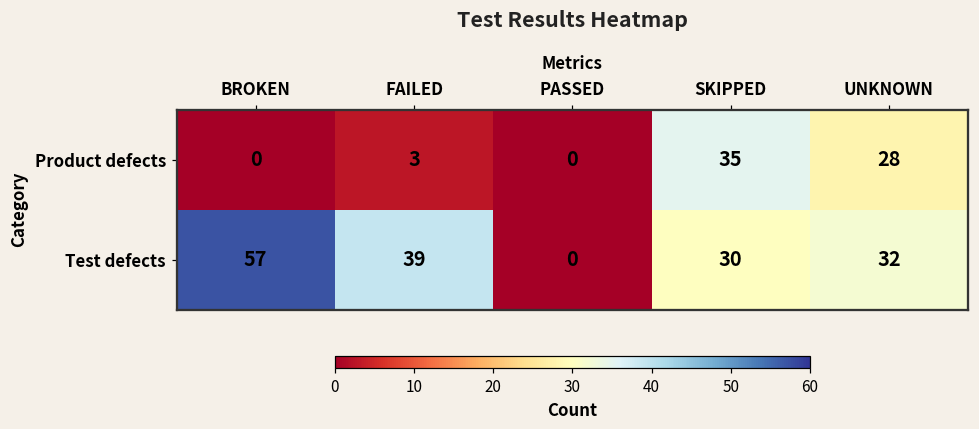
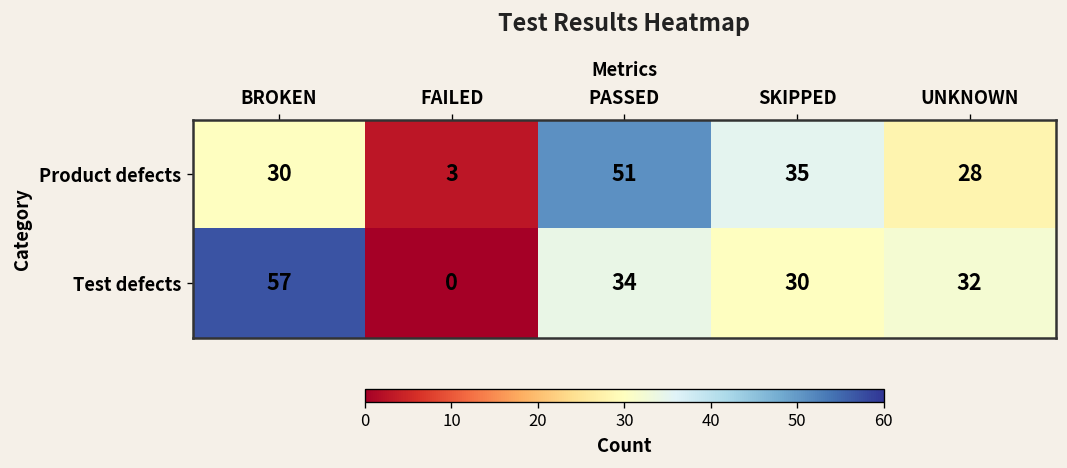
Product defects, BROKEN: 0 -> 30
Product defects, PASSED: 0 -> 51
Test defects, FAILED: 39 -> 0
Test defects, PASSED: 0 -> 34
